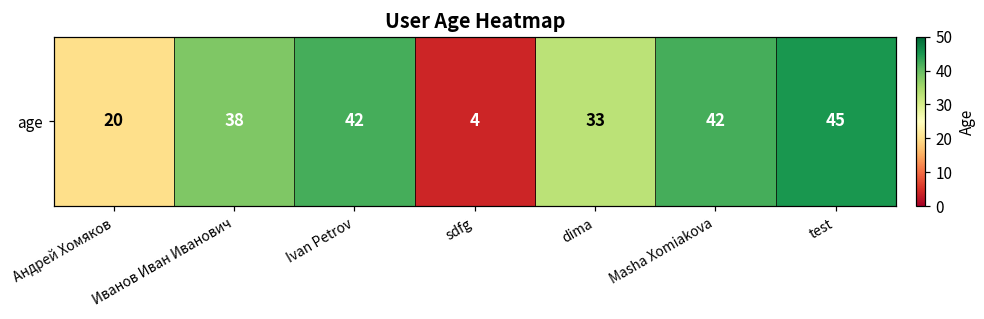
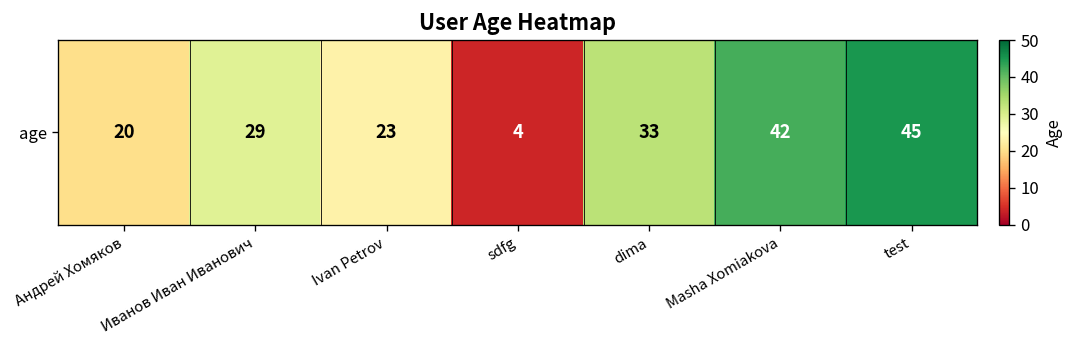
age, Иванов Иван Иванович: 38 -> 29
age, Ivan Petrov: 42 -> 23
